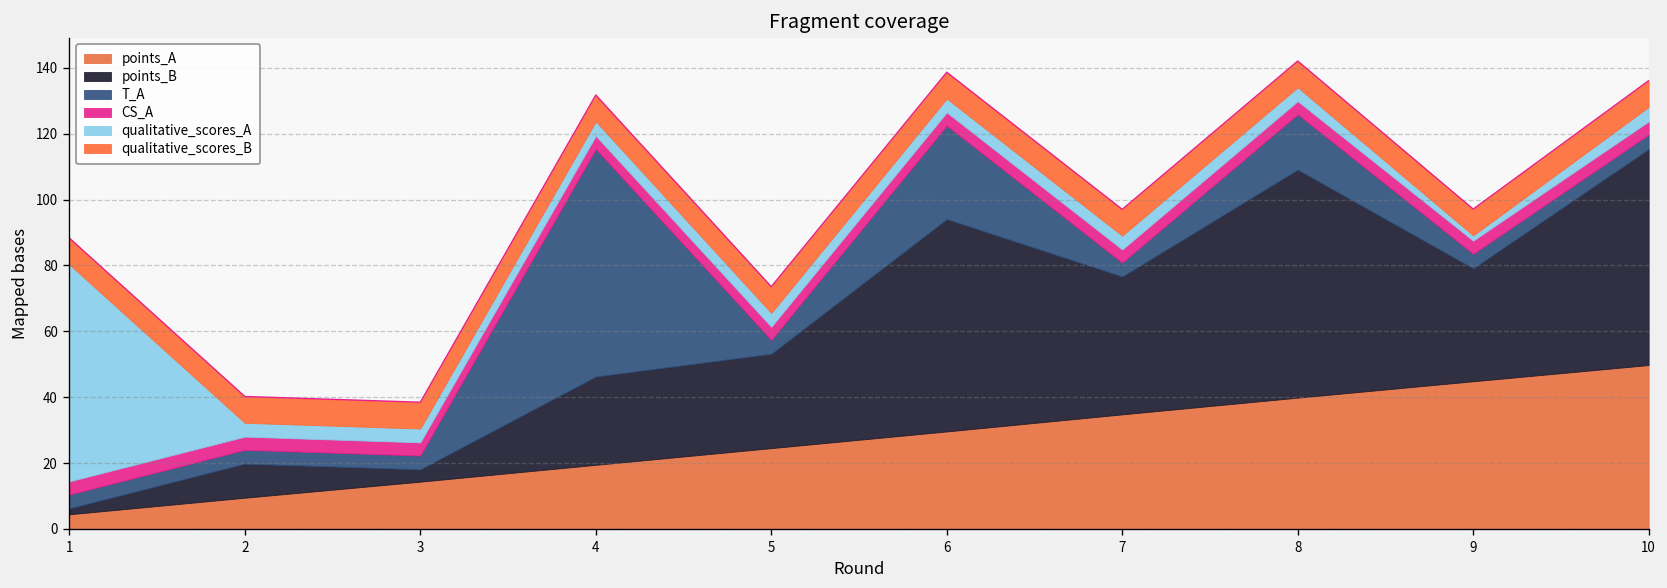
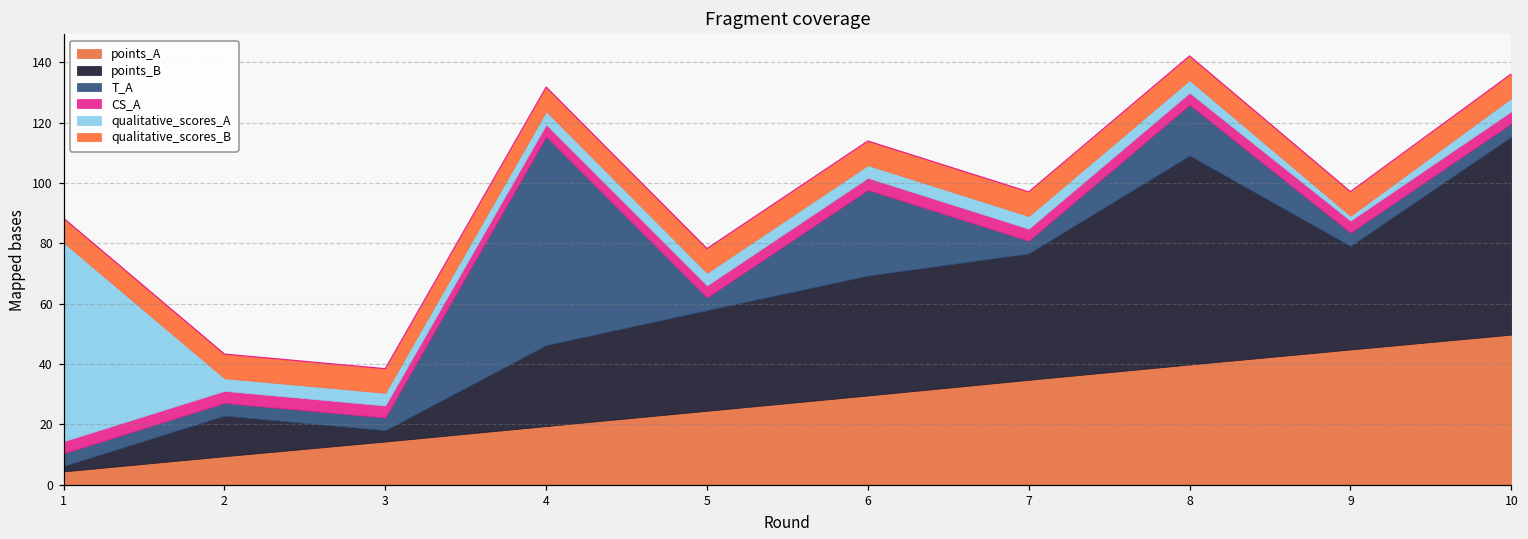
points_B, 2: 10 -> 13
points_B, 5: 29 -> 33
points_B, 6: 65 -> 40
